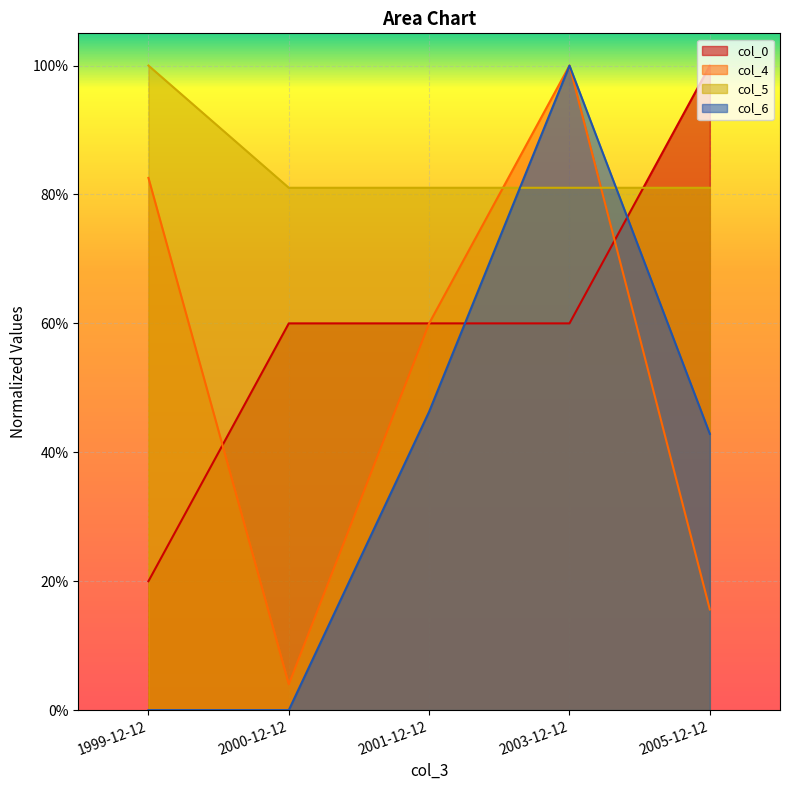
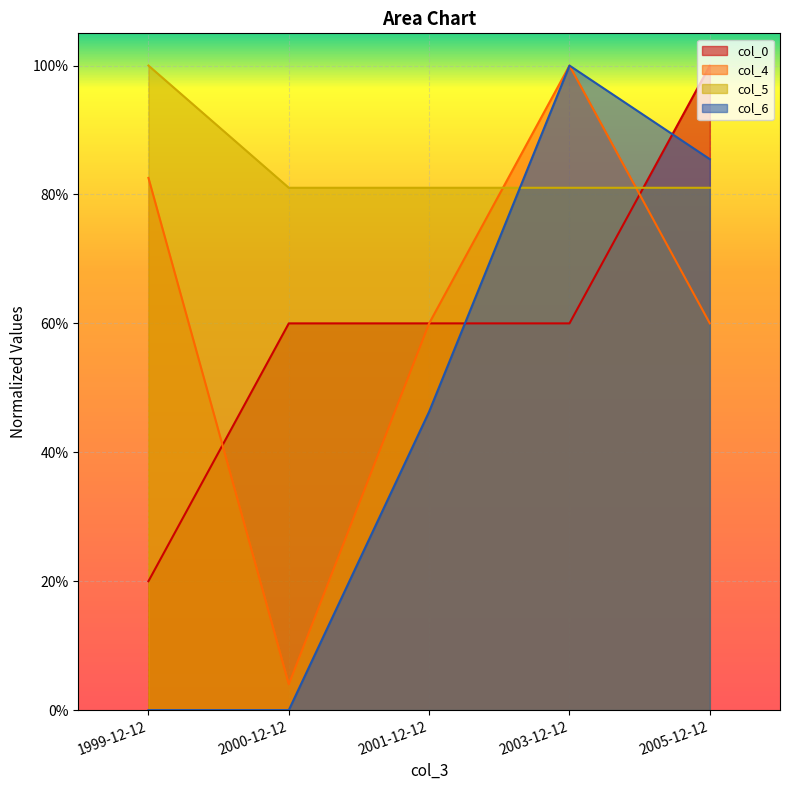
col_4, 2005-12-12: 16% -> 60%
col_6, 2005-12-12: 43% -> 85%
